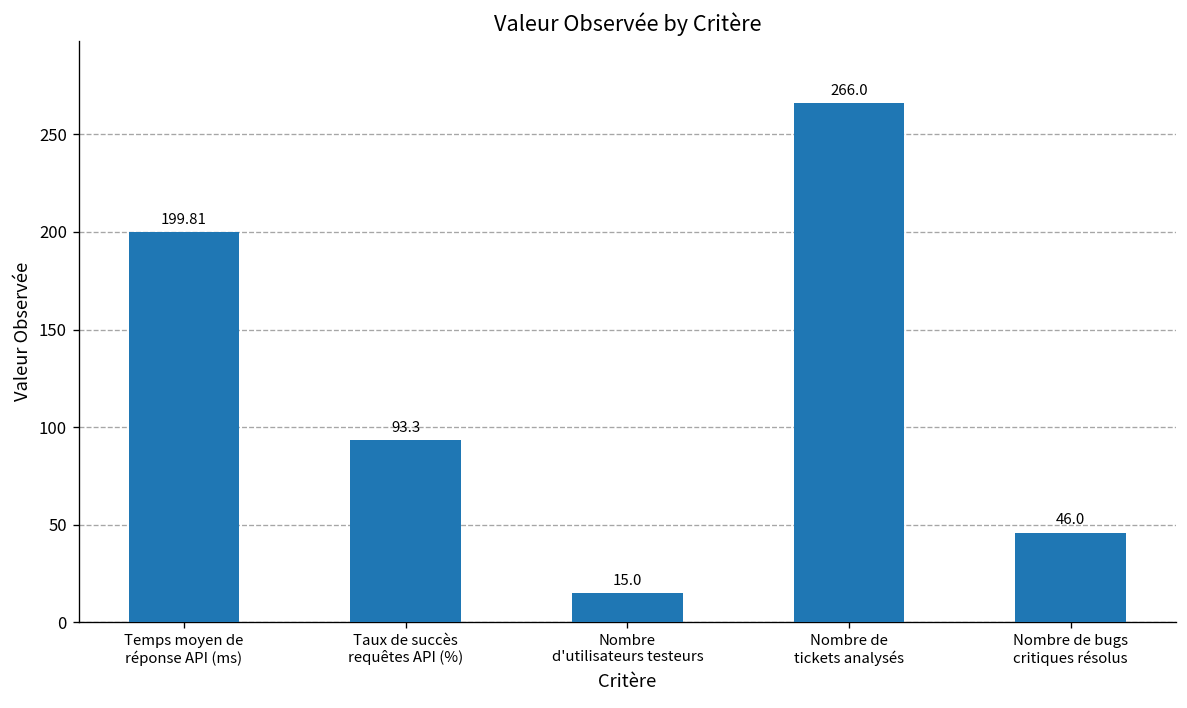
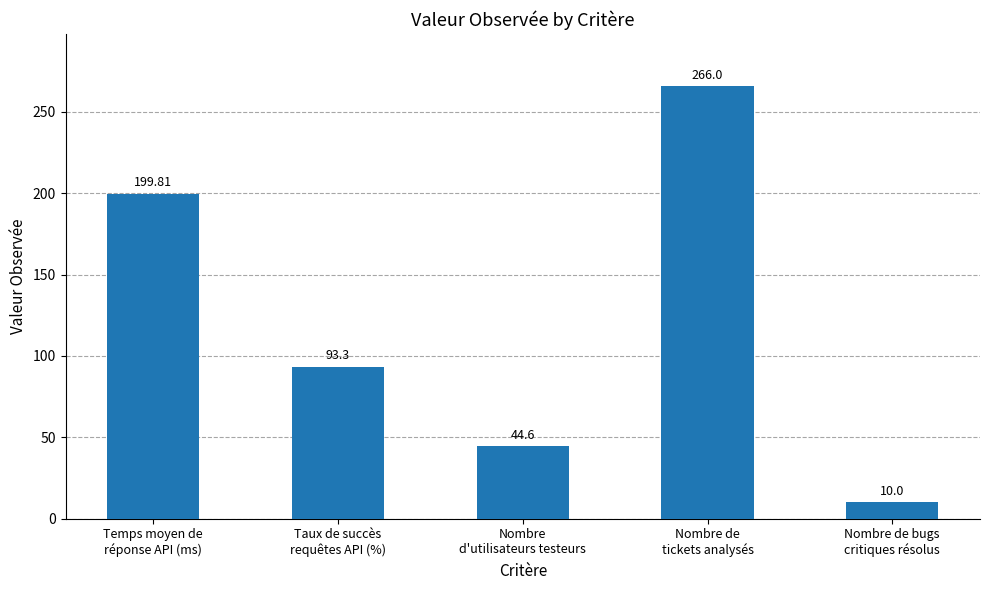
Nombre d'utilisateurs testeurs: 15.0 -> 44.6
Nombre de bugs critiques résolus: 46.0 -> 10.0
